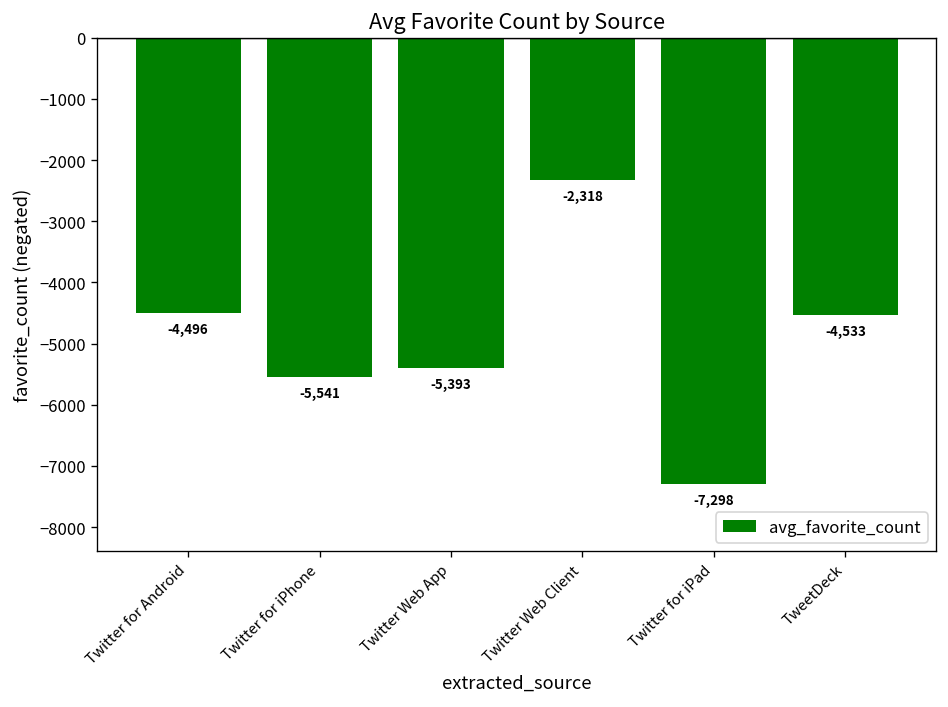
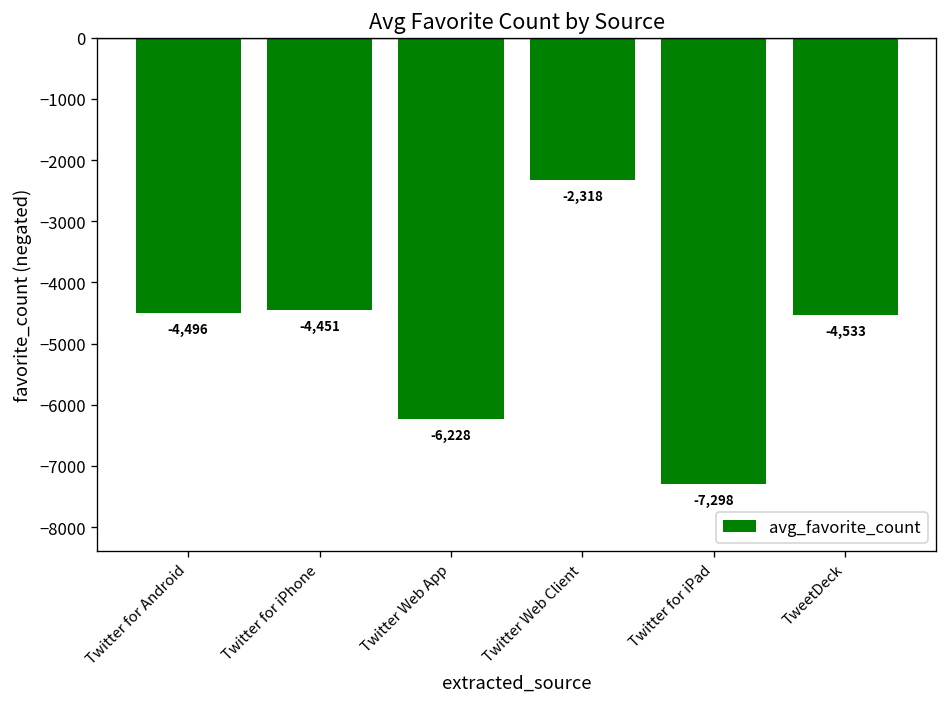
Twitter for iPhone: -5,541 -> -4,451
Twitter Web App: -5,393 -> -6,228
